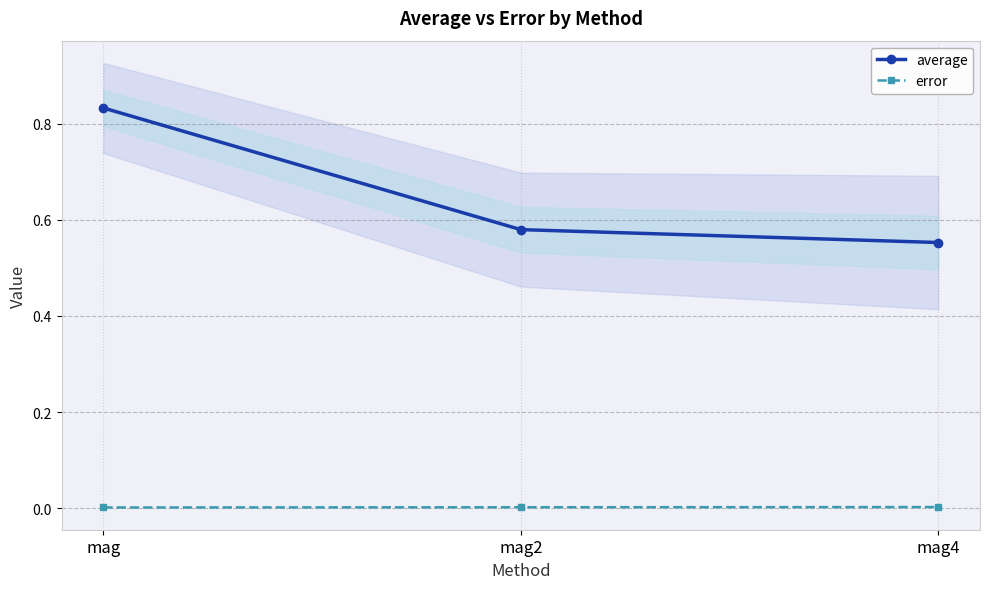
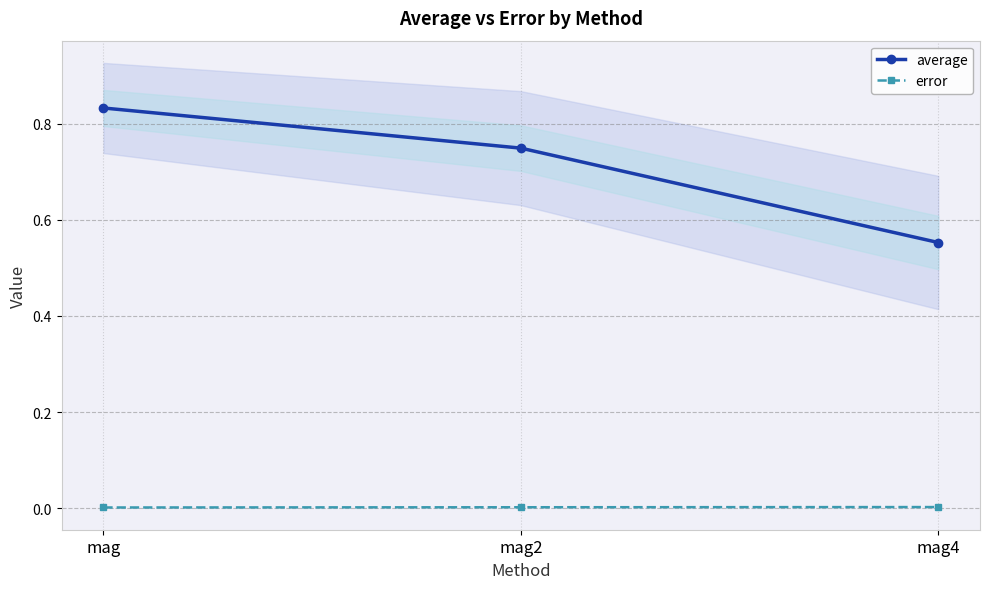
average, mag2: 0.58 -> 0.75
